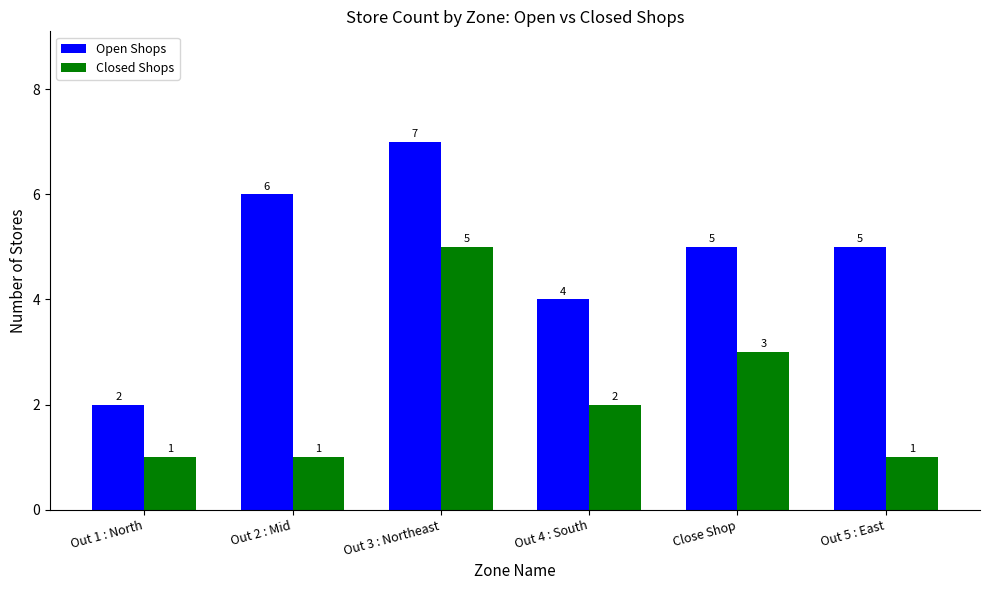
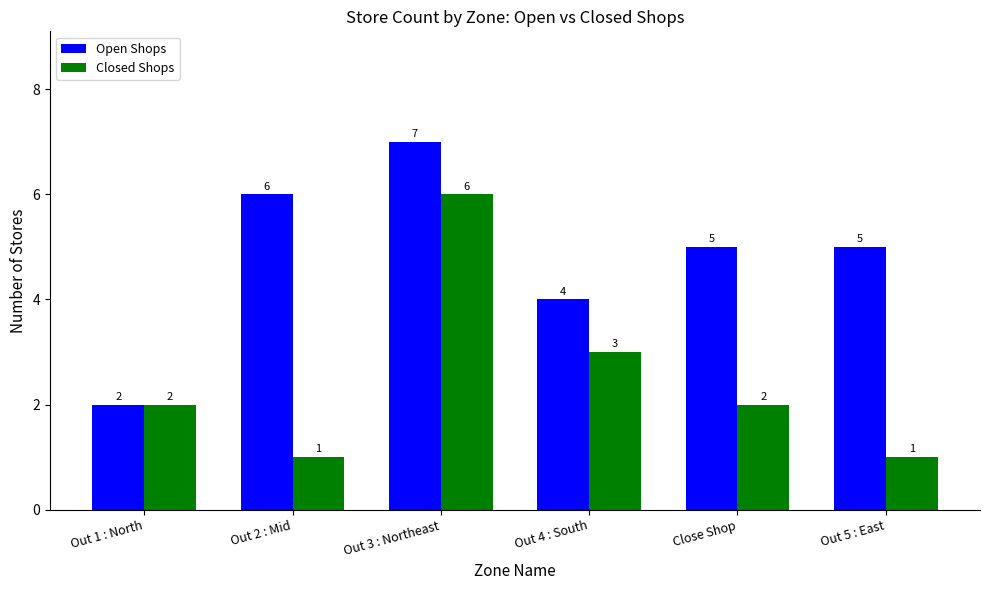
Closed Shops, Out 1 : North: 1 -> 2
Closed Shops, Out 3 : Northeast: 5 -> 6
Closed Shops, Out 4 : South: 2 -> 3
Closed Shops, Close Shop: 3 -> 2
